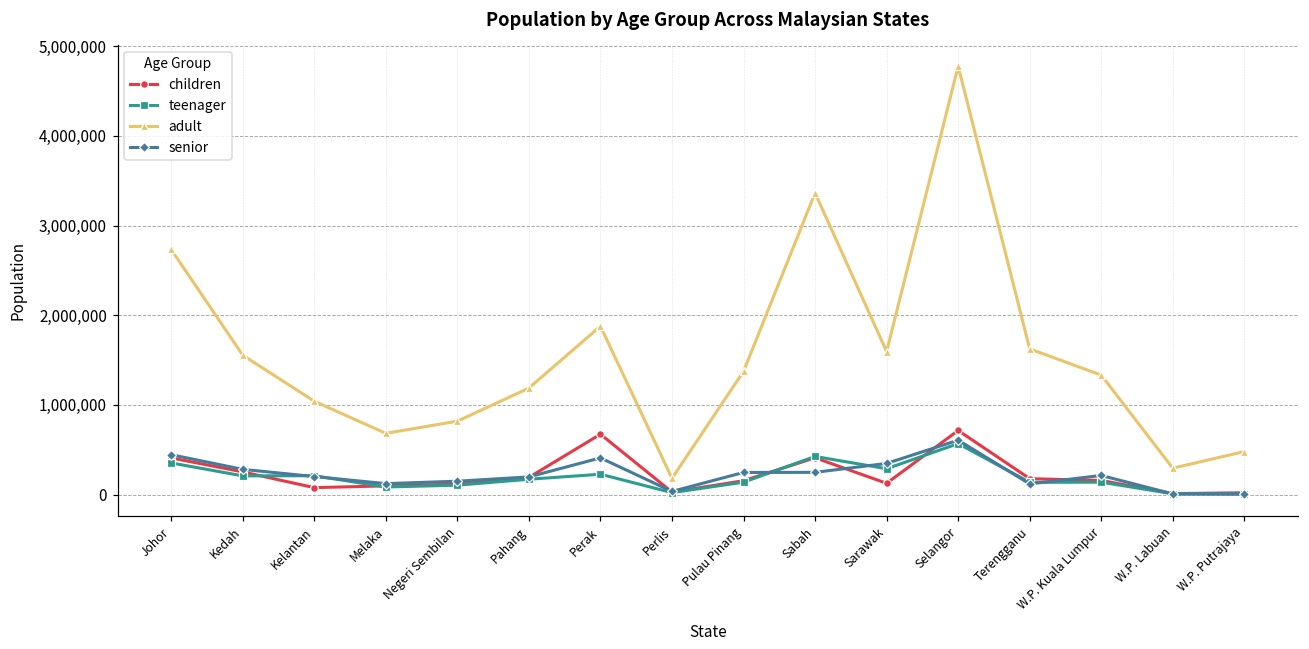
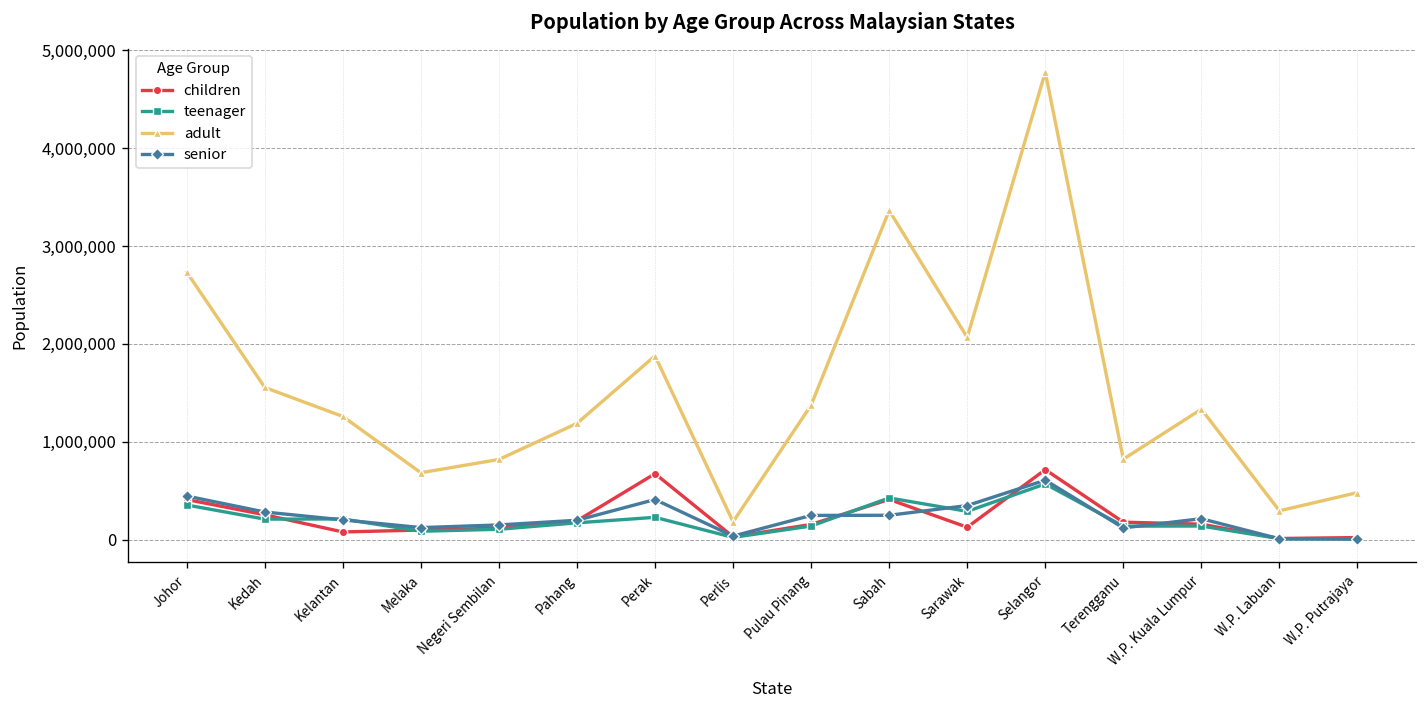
adult, Kelantan: 1,000,000 -> 1,300,000
adult, Sarawak: 1,600,000 -> 2,100,000
adult, Terengganu: 1,600,000 -> 800,000
